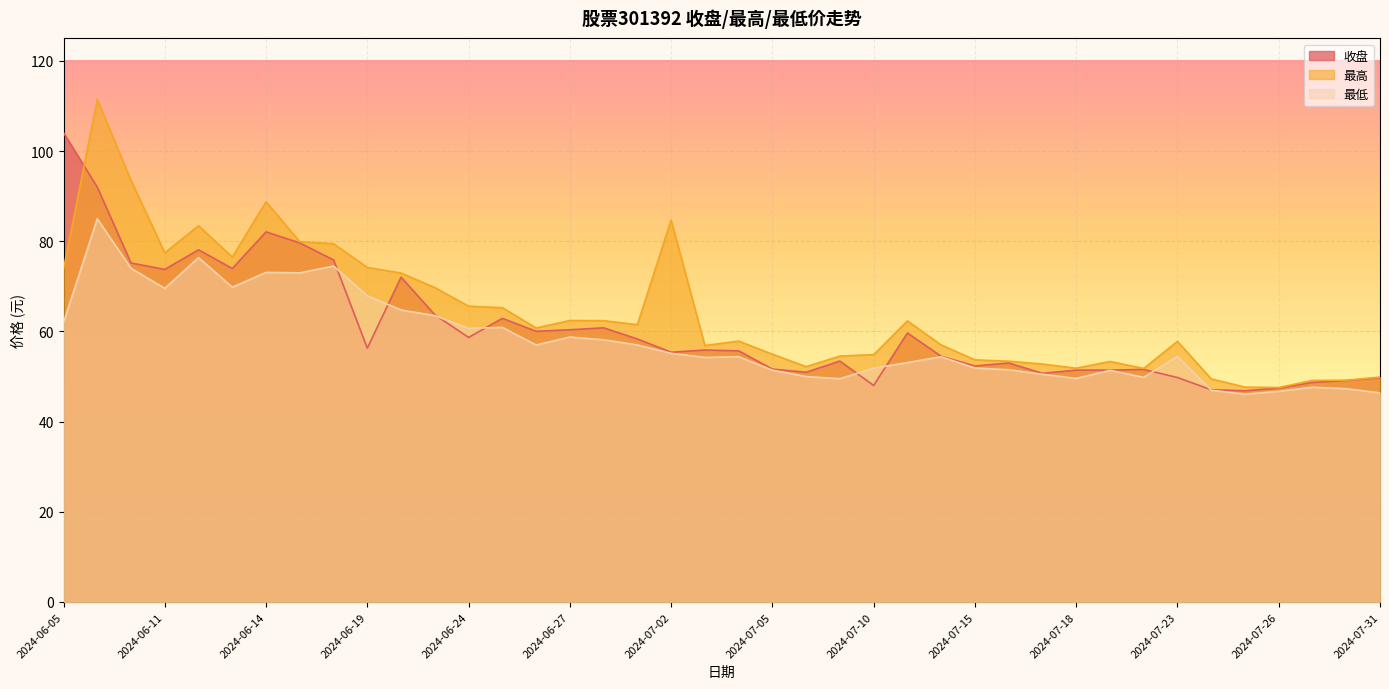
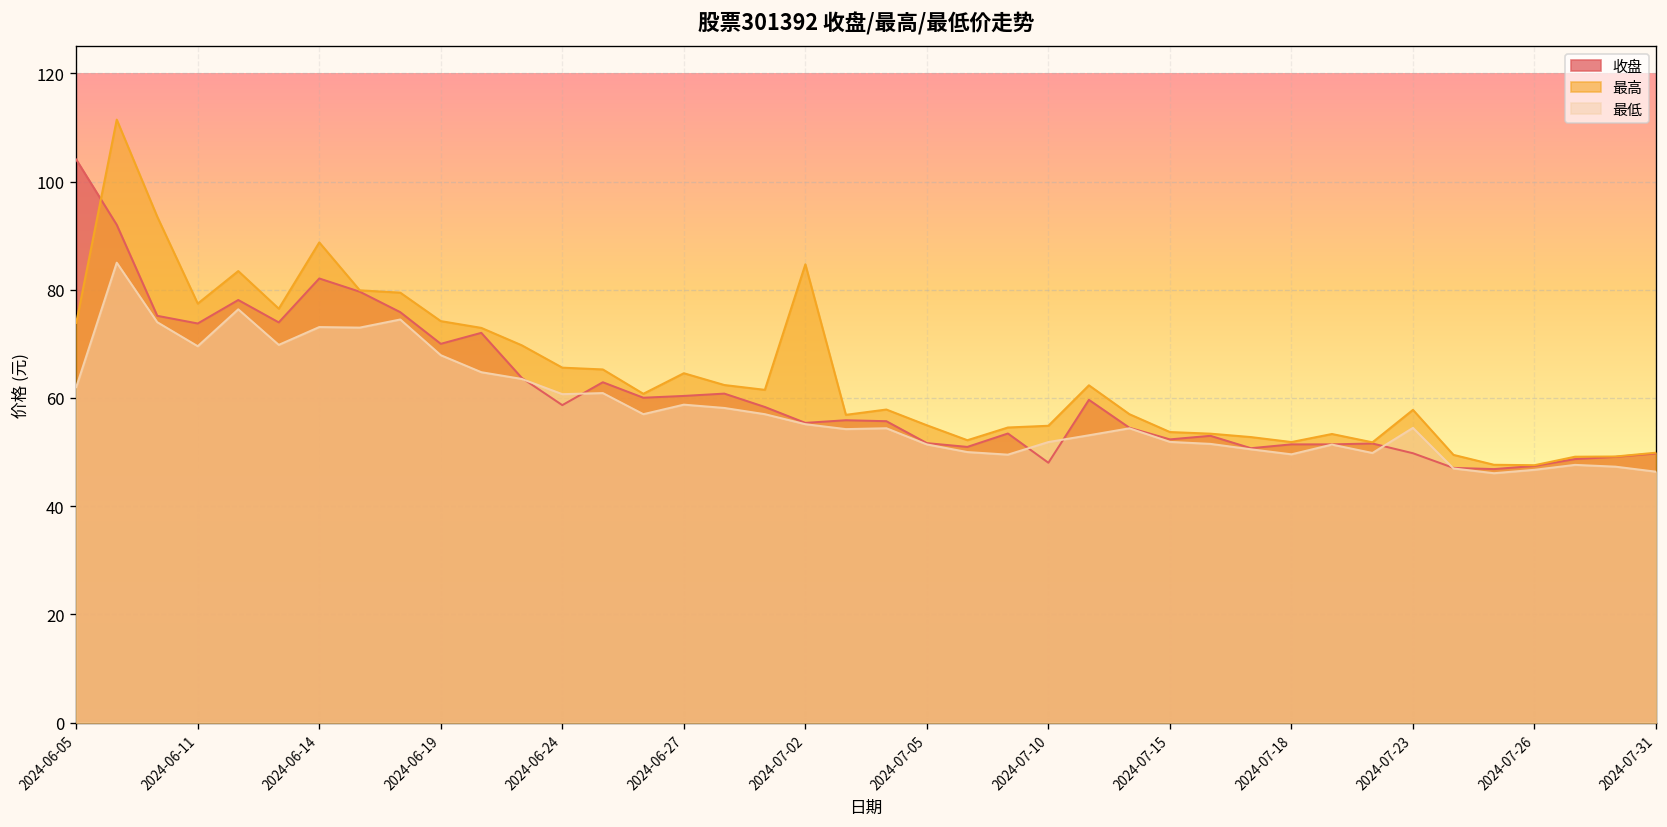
收盘, 2024-06-19: 56 -> 70
最高, 2024-06-27: 62 -> 65
